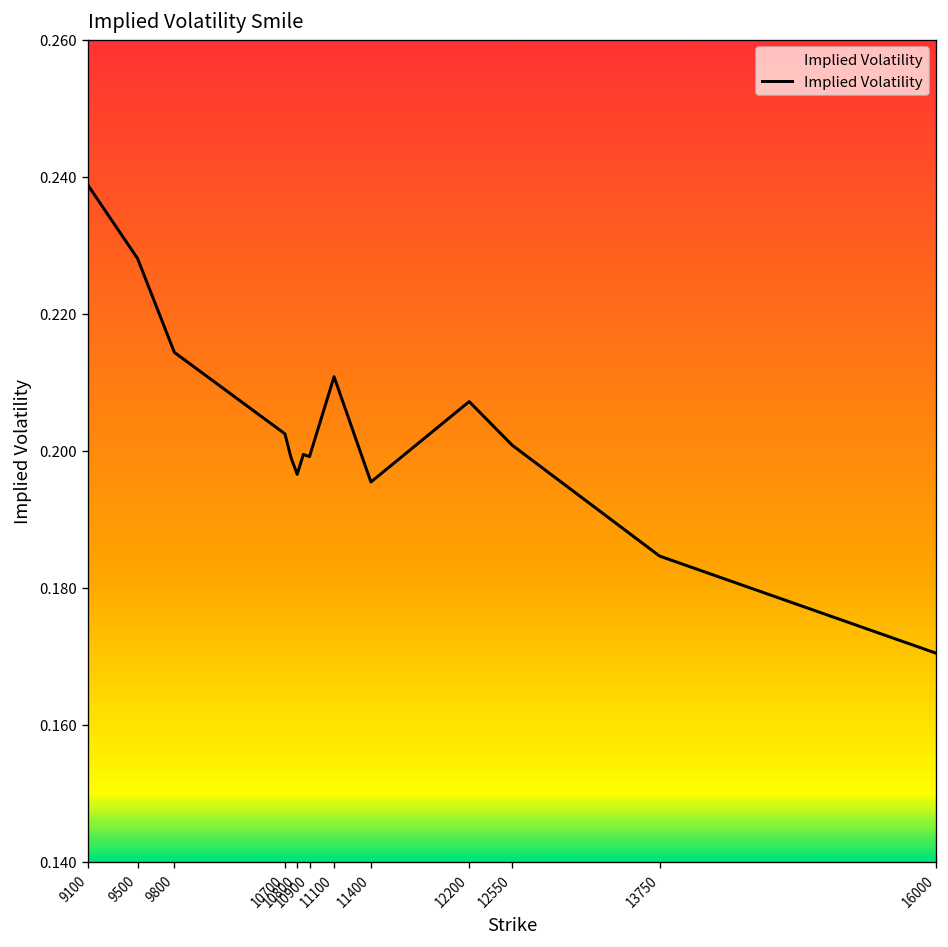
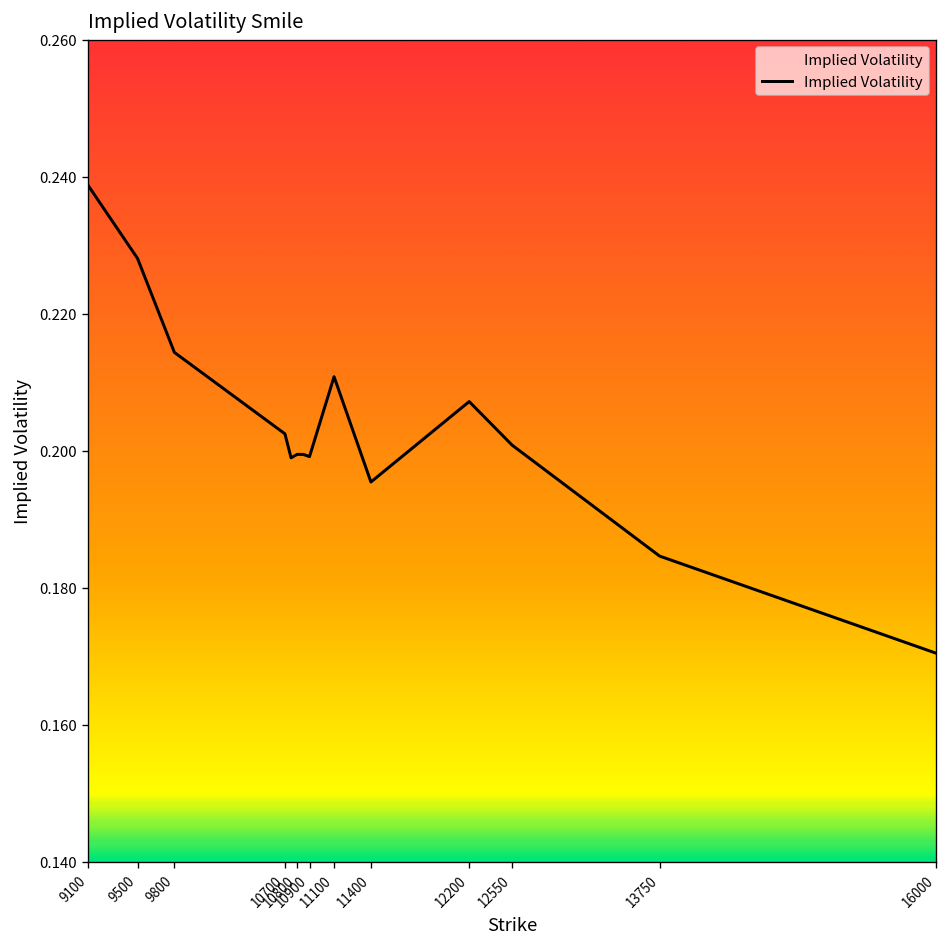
10800: 0.197 -> 0.199
